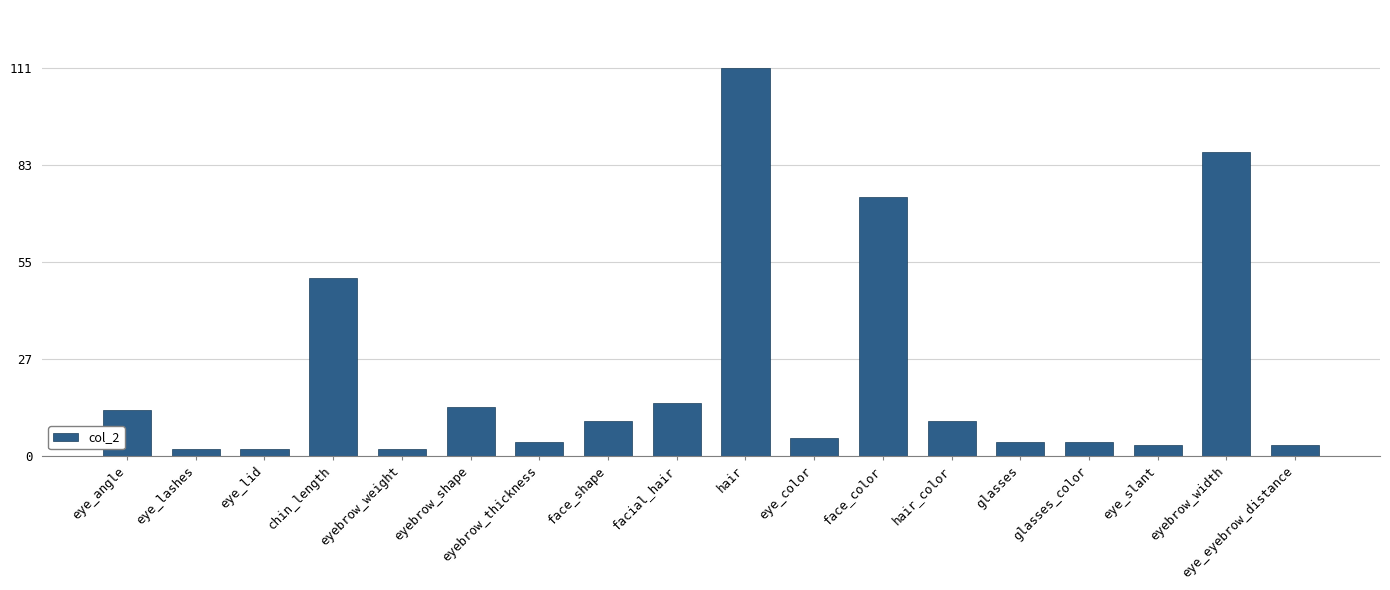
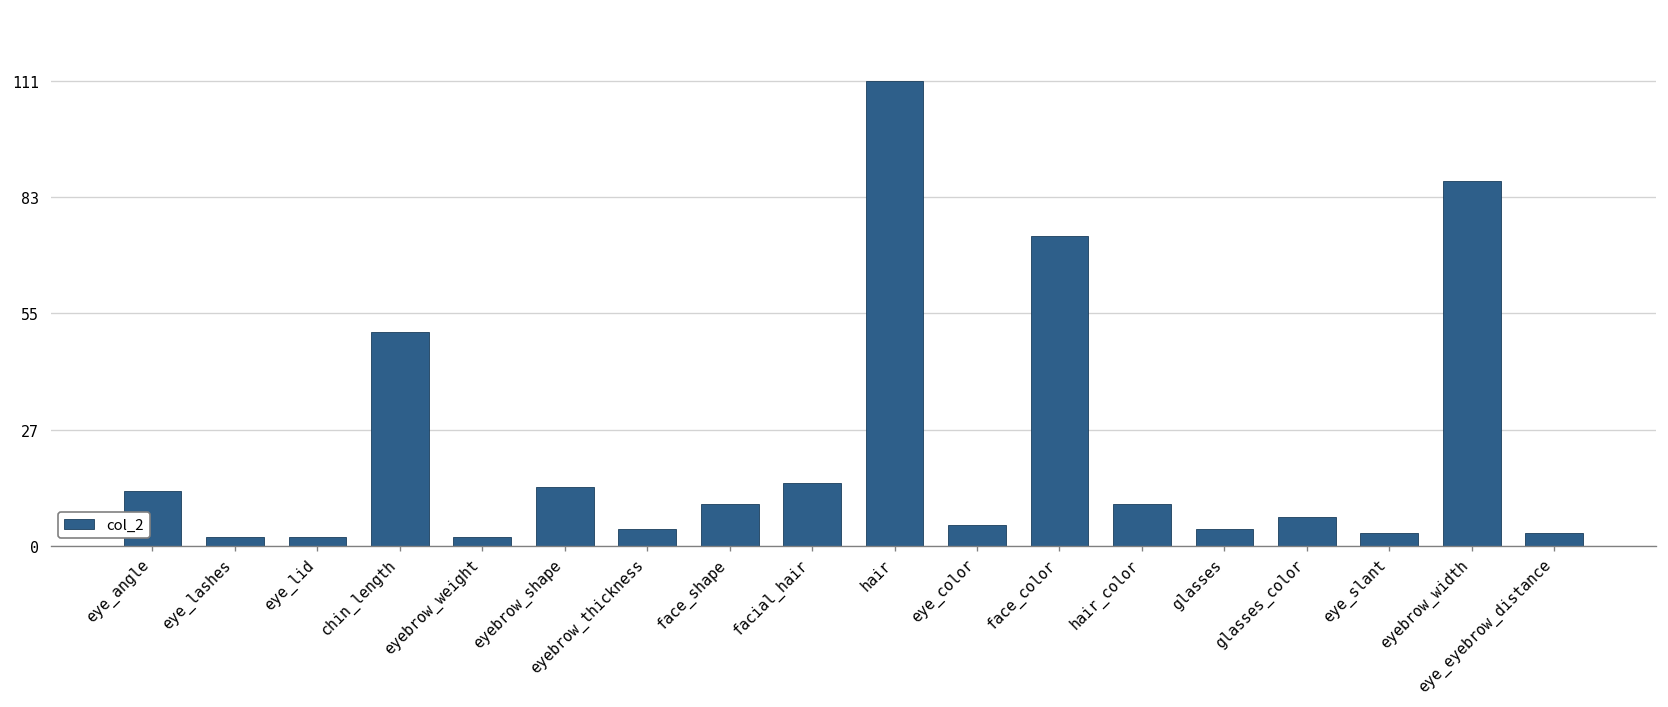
glasses_color: 4 -> 7
